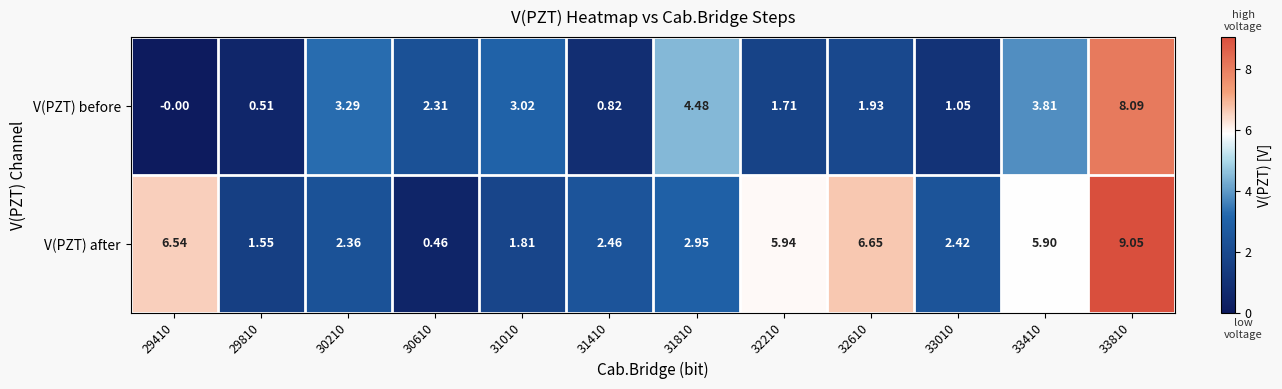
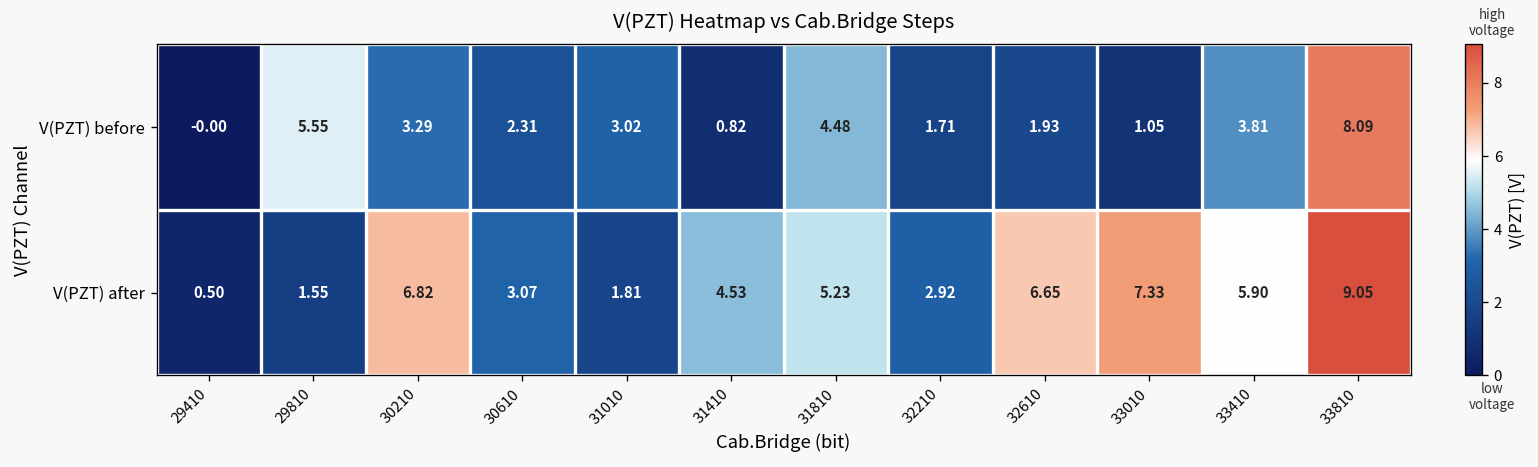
V(PZT) before, 29810: 0.51 -> 5.55
V(PZT) after, 29410: 6.54 -> 0.50
V(PZT) after, 30210: 2.36 -> 6.82
V(PZT) after, 30610: 0.46 -> 3.07
V(PZT) after, 31410: 2.46 -> 4.53
V(PZT) after, 31810: 2.95 -> 5.23
V(PZT) after, 32210: 5.94 -> 2.92
V(PZT) after, 33010: 2.42 -> 7.33
